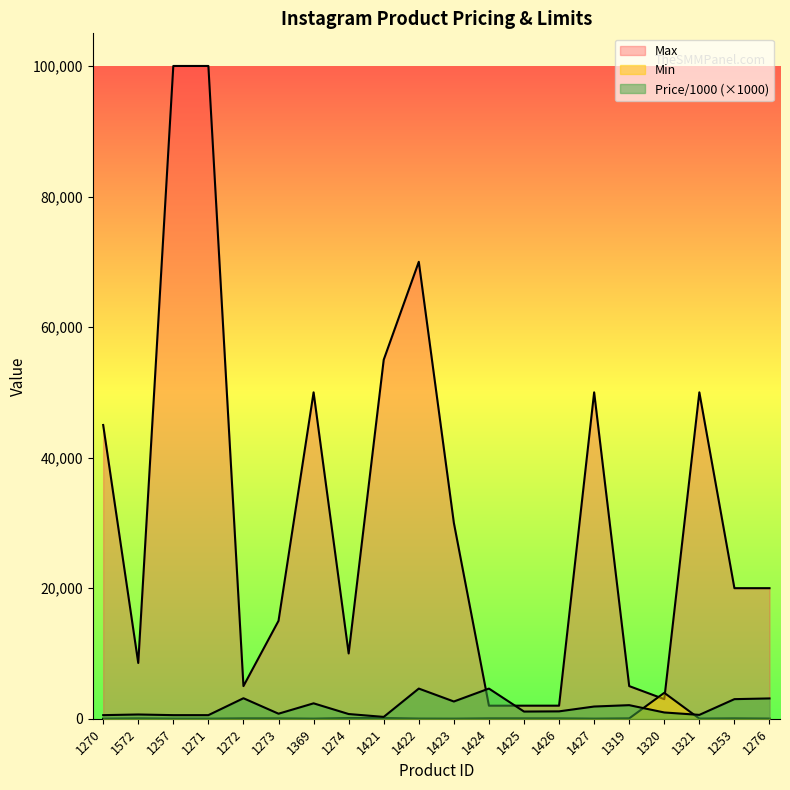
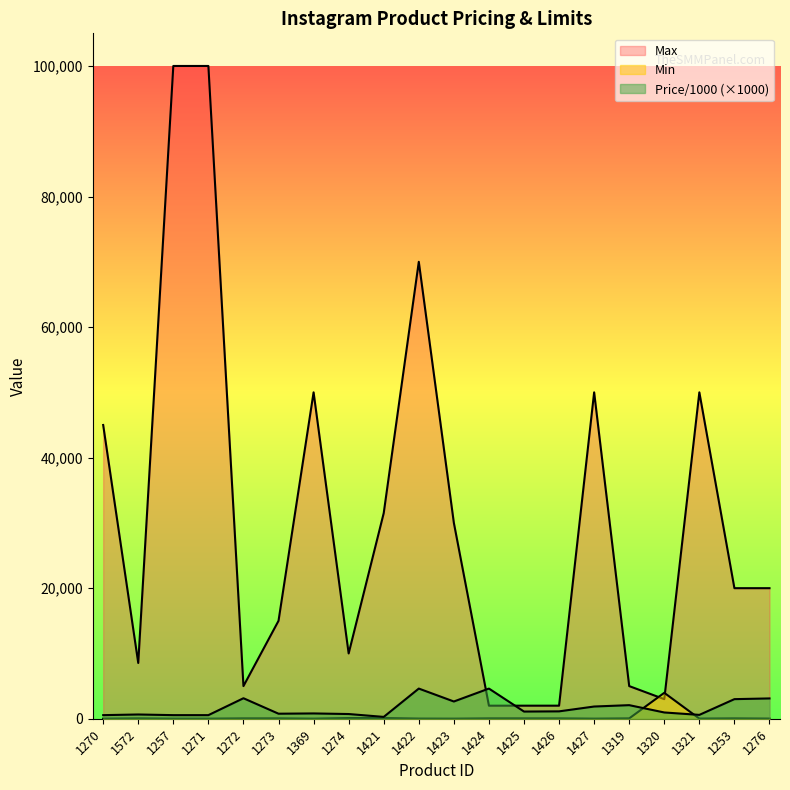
Price/1000 (×1000), 1369: 2,000 -> 1,000
Max, 1421: 55,000 -> 32,000
